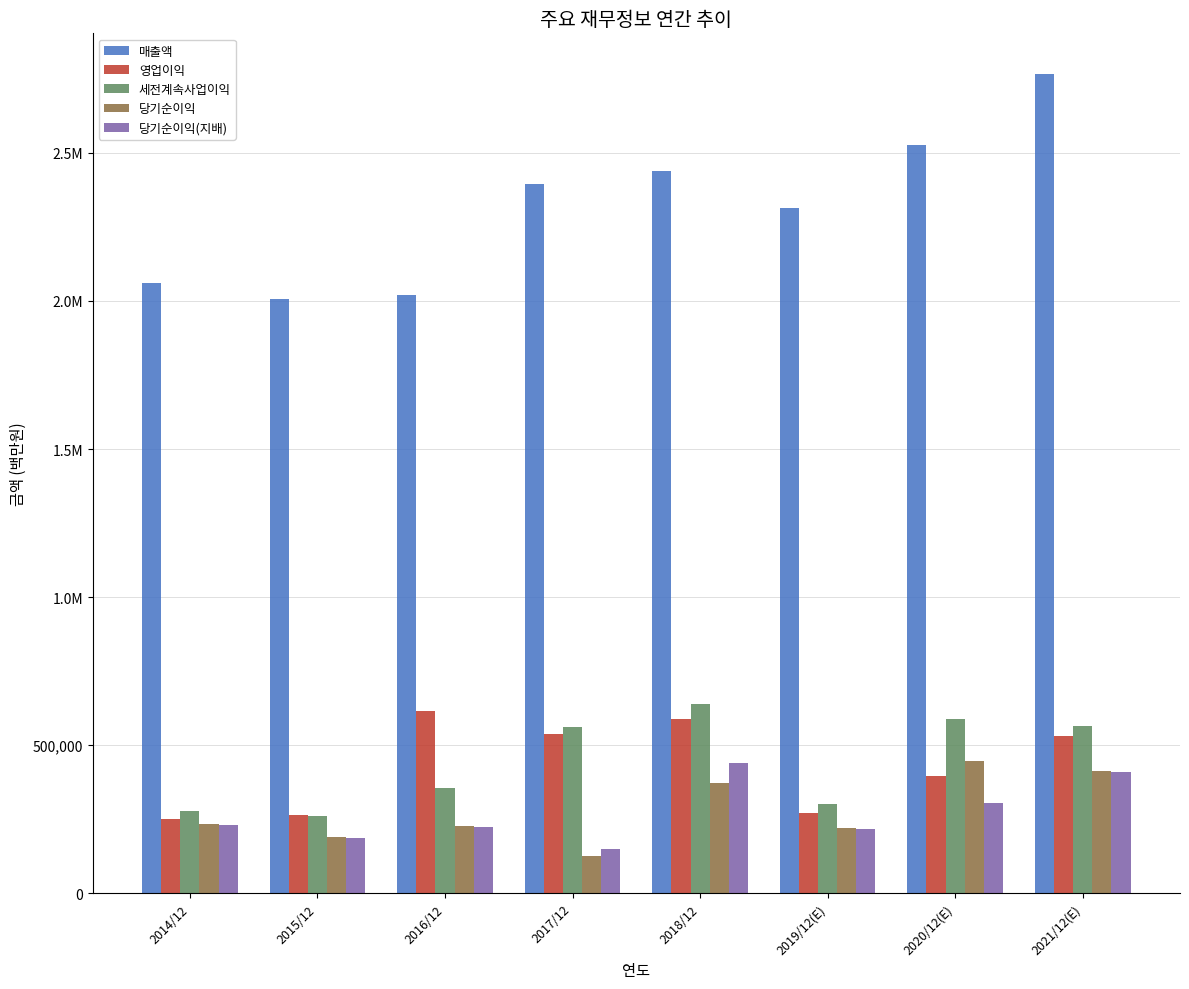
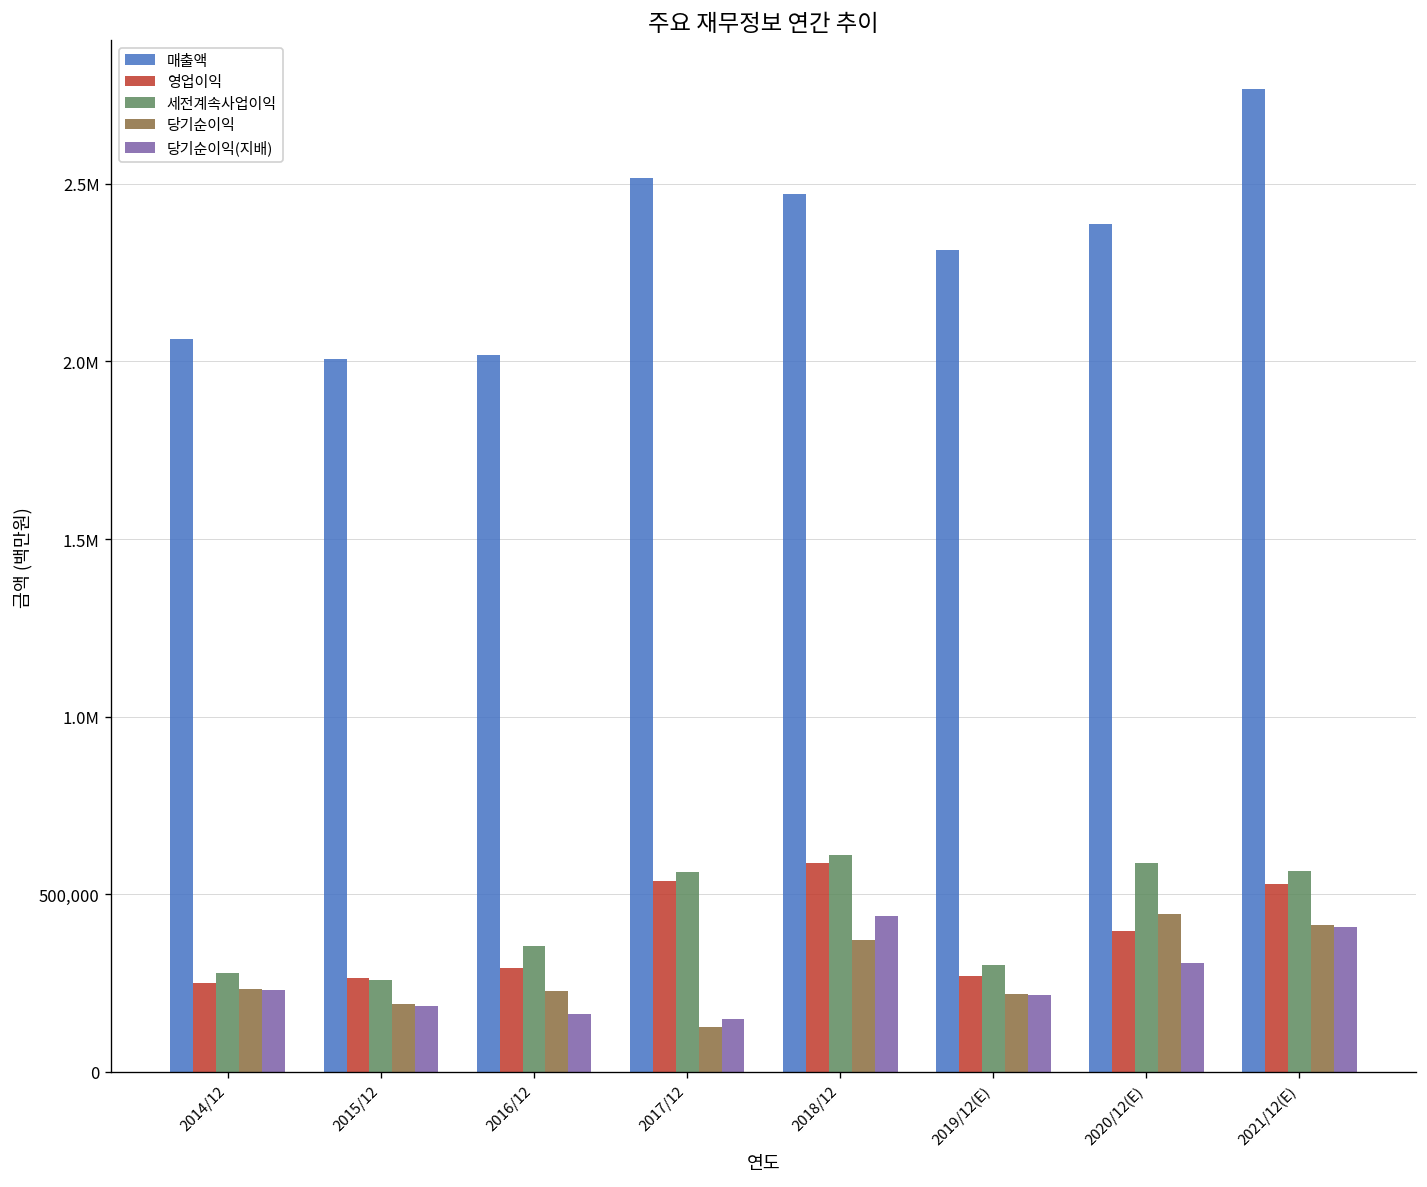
영업이익, 2016/12: 620,000 -> 290,000
당기순이익(지배), 2016/12: 220,000 -> 160,000
매출액, 2017/12: 2,400,000 -> 2,510,000
매출액, 2018/12: 2,440,000 -> 2,470,000
세전계속사업이익, 2018/12: 640,000 -> 610,000
매출액, 2020/12(E): 2,530,000 -> 2,390,000
